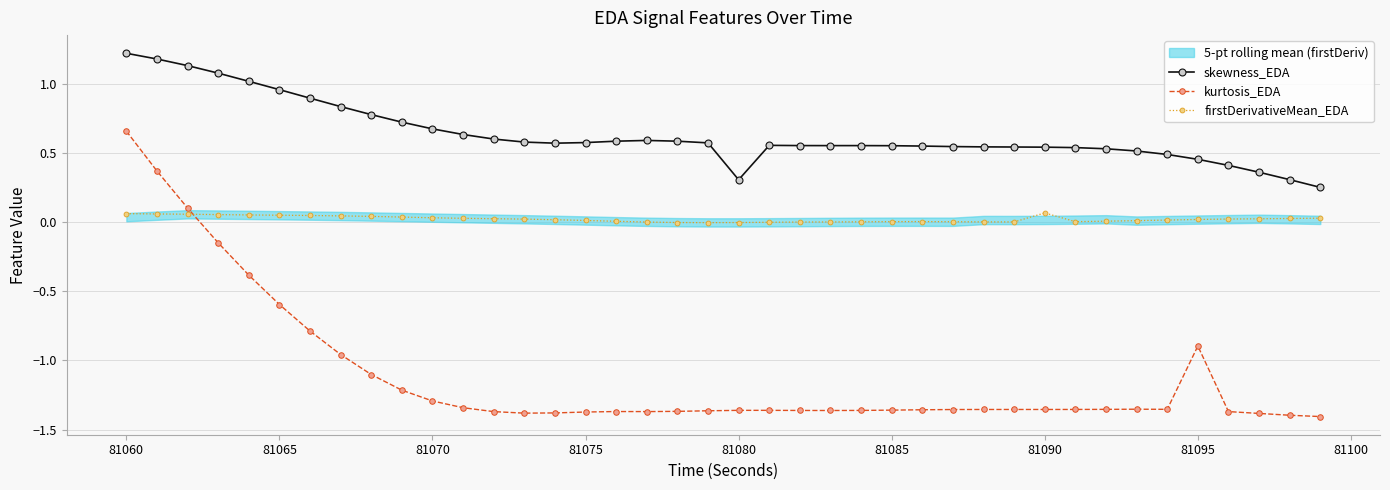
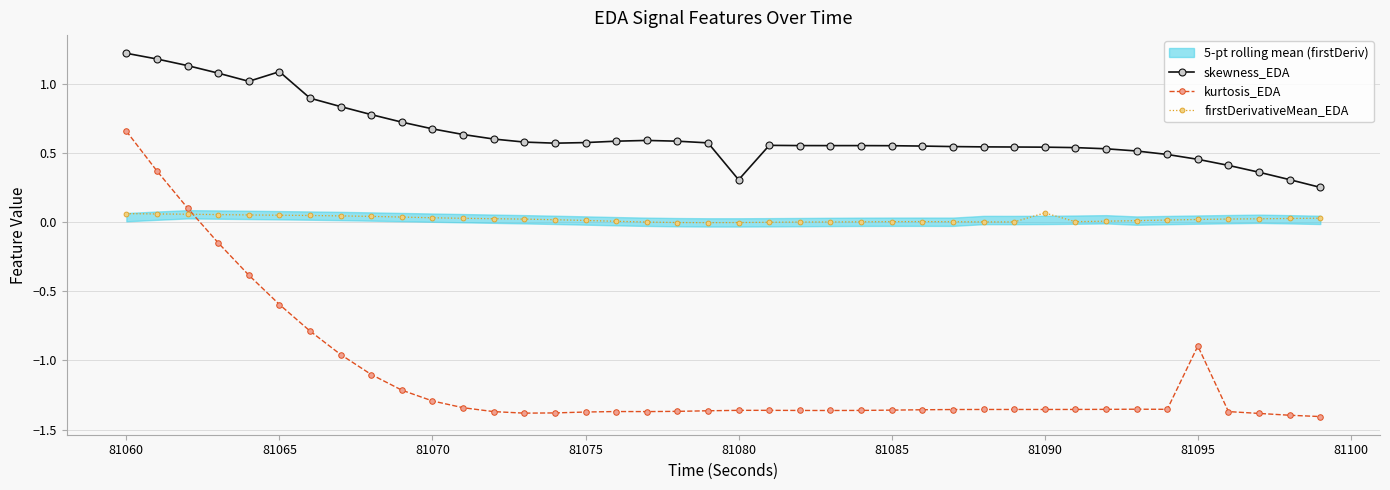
skewness_EDA, 81065: 0.96 -> 1.09
